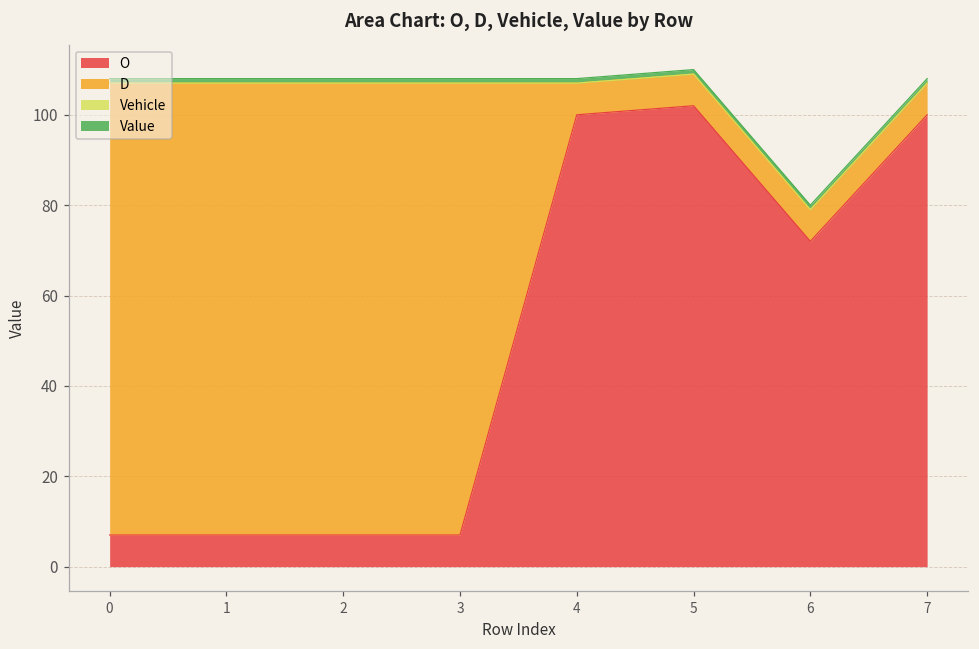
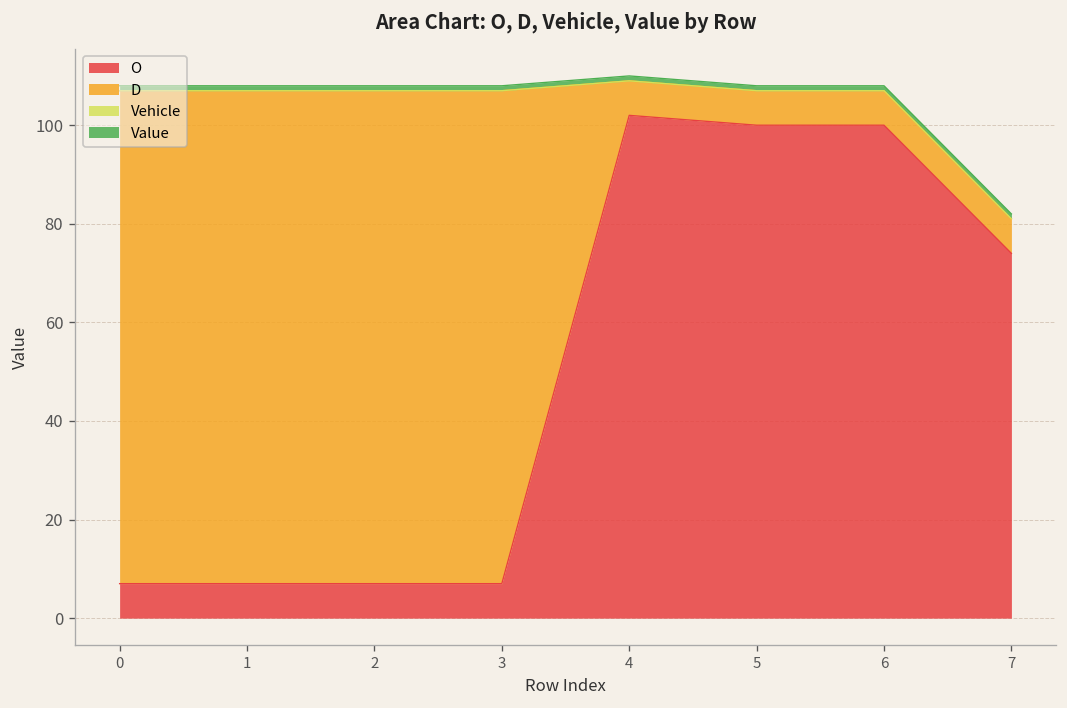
O, 4: 100 -> 102
O, 5: 102 -> 100
O, 6: 72 -> 100
O, 7: 100 -> 74
